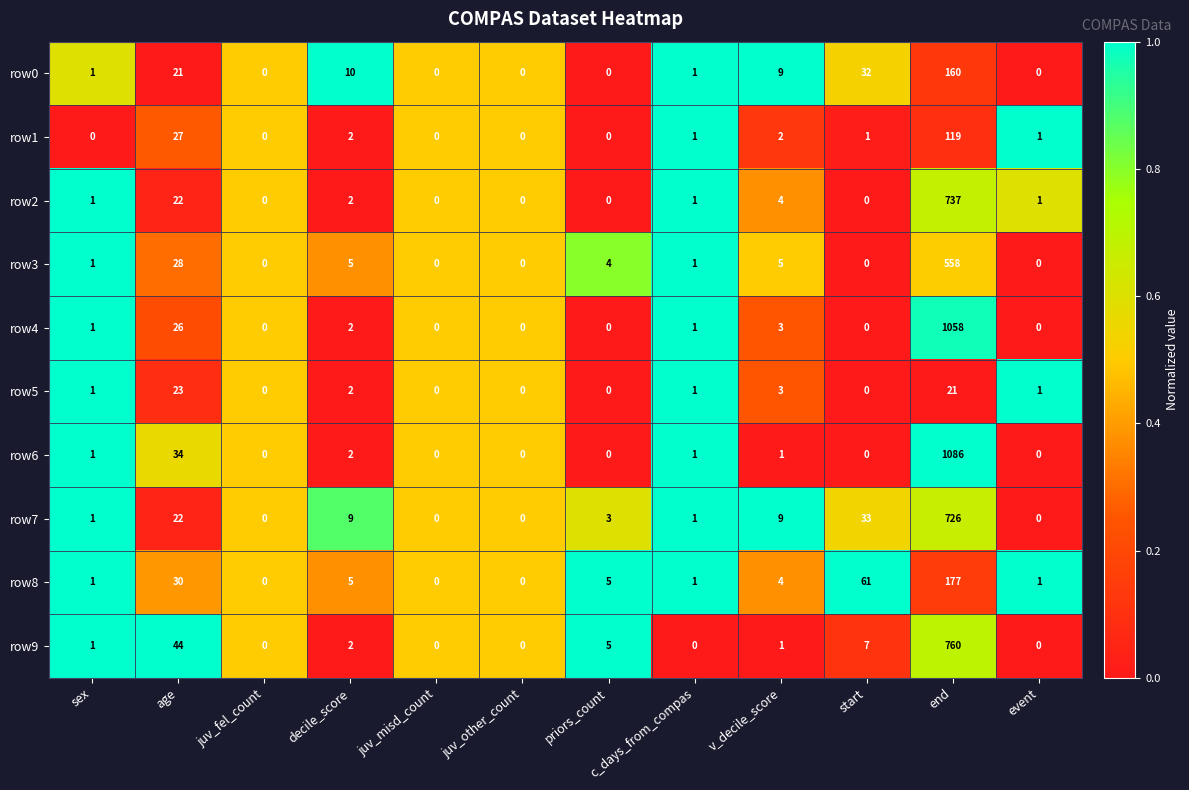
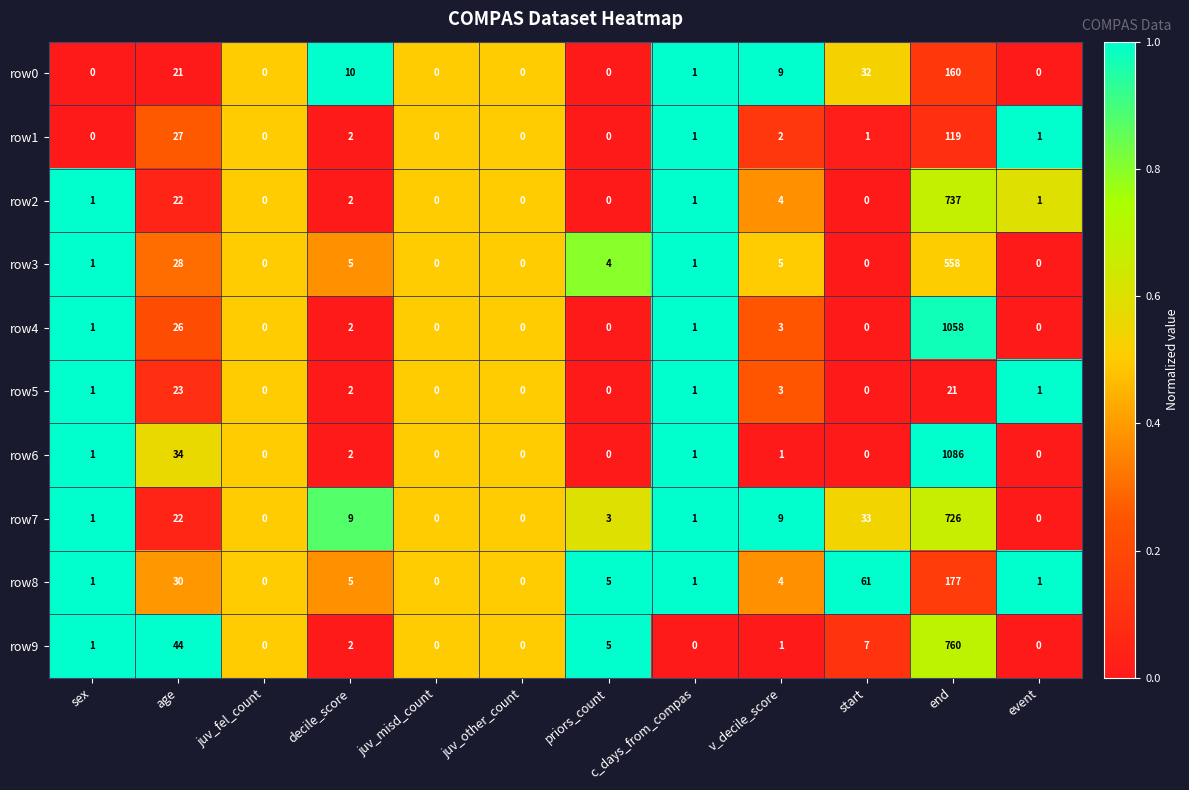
row0, sex: 1 -> 0
